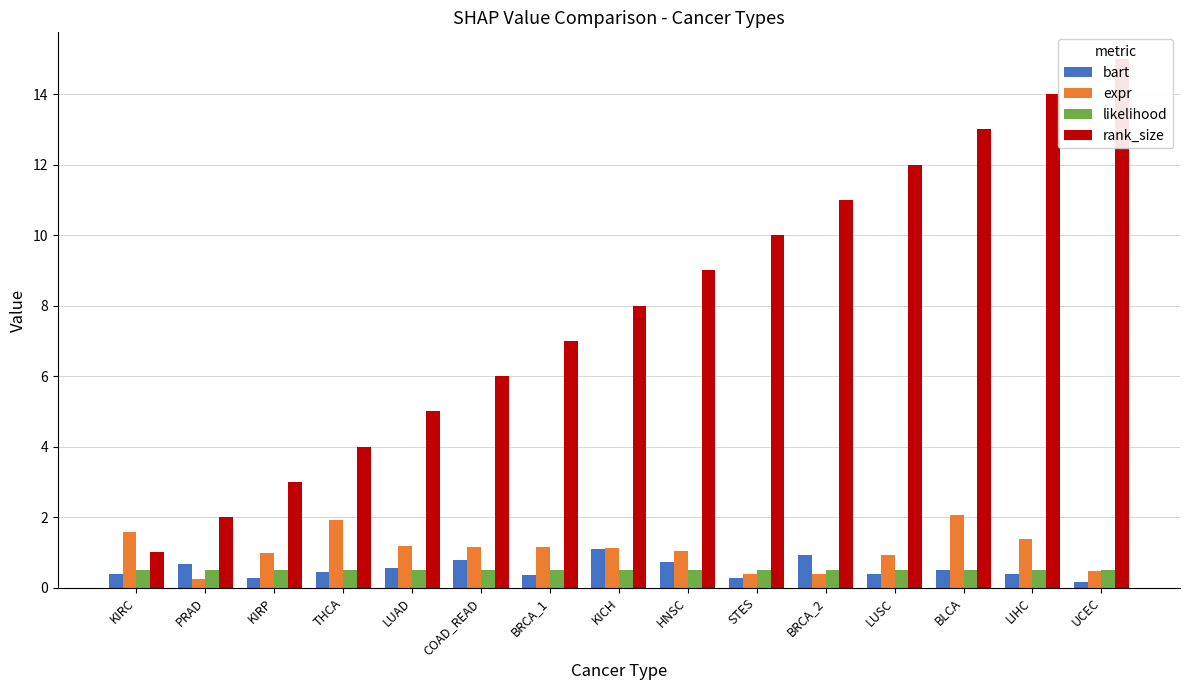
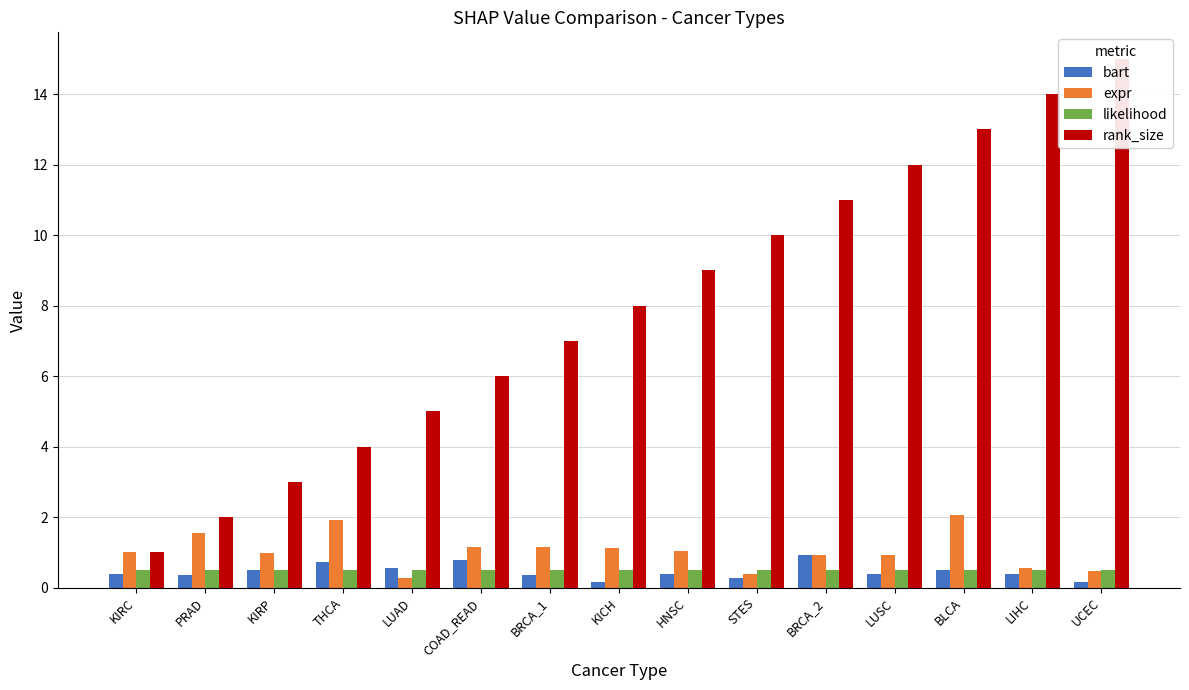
expr, KIRC: 1.6 -> 1.0
bart, PRAD: 0.7 -> 0.4
expr, PRAD: 0.2 -> 1.6
bart, KIRP: 0.3 -> 0.5
bart, THCA: 0.5 -> 0.7
expr, LUAD: 1.2 -> 0.3
bart, KICH: 1.1 -> 0.2
bart, HNSC: 0.7 -> 0.4
expr, BRCA_2: 0.4 -> 0.9
expr, LIHC: 1.4 -> 0.6
